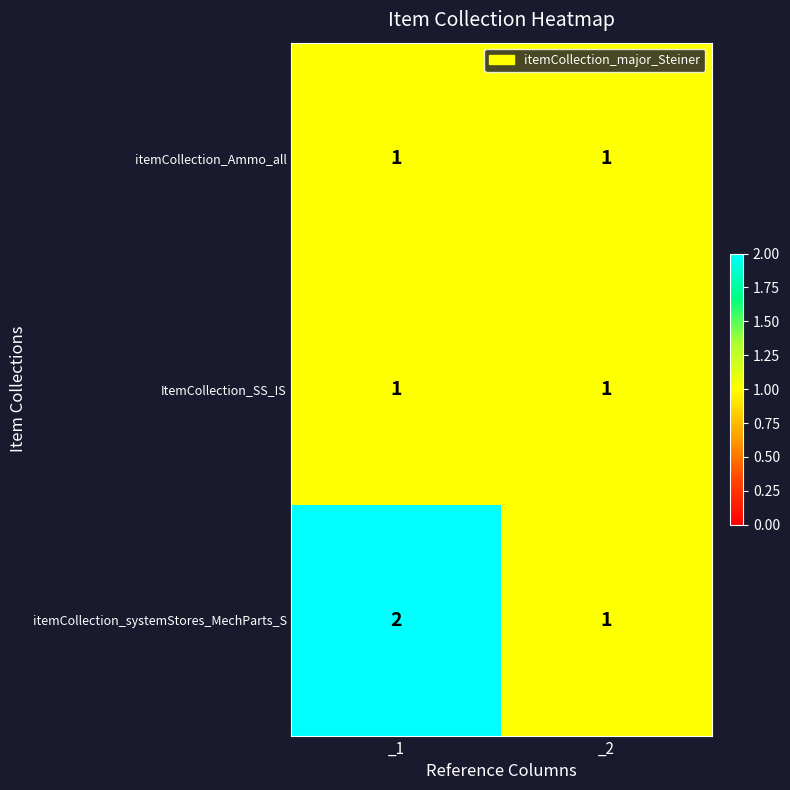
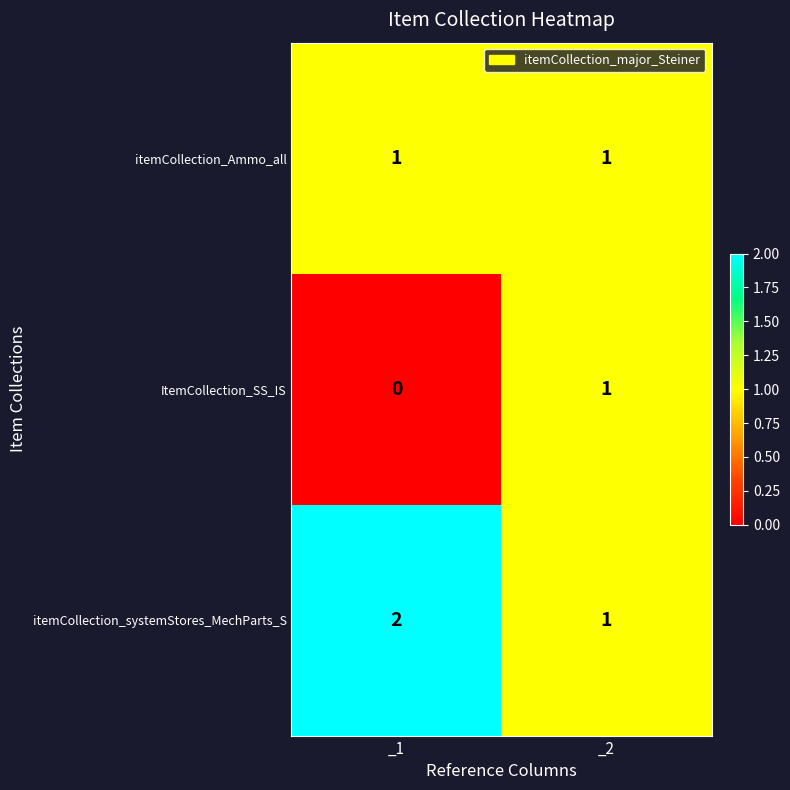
ItemCollection_SS_IS, _1: 1 -> 0
